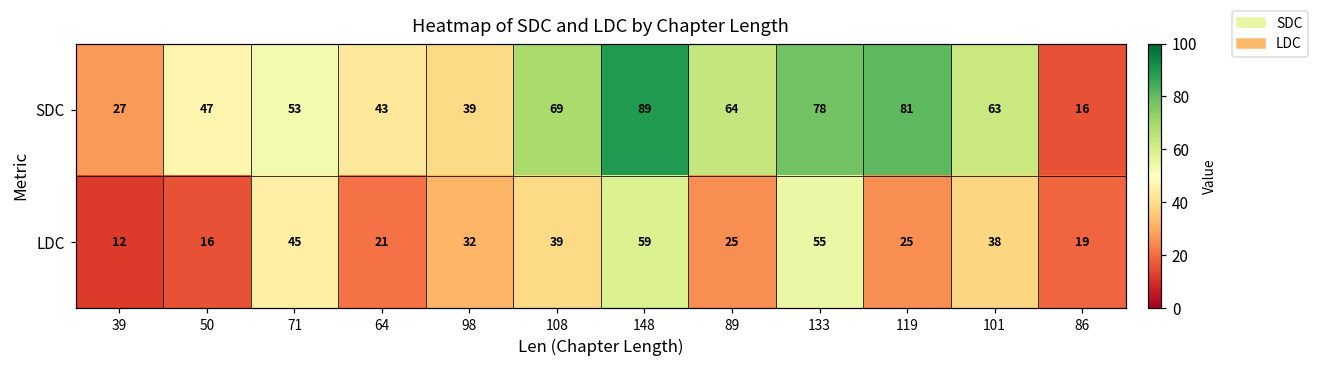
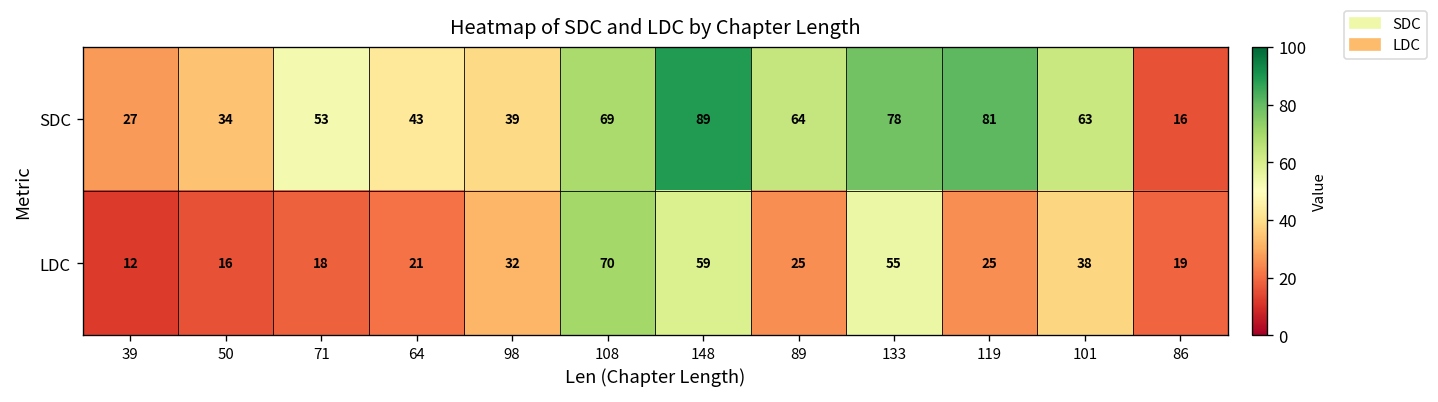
SDC, 50: 47 -> 34
LDC, 71: 45 -> 18
LDC, 108: 39 -> 70
